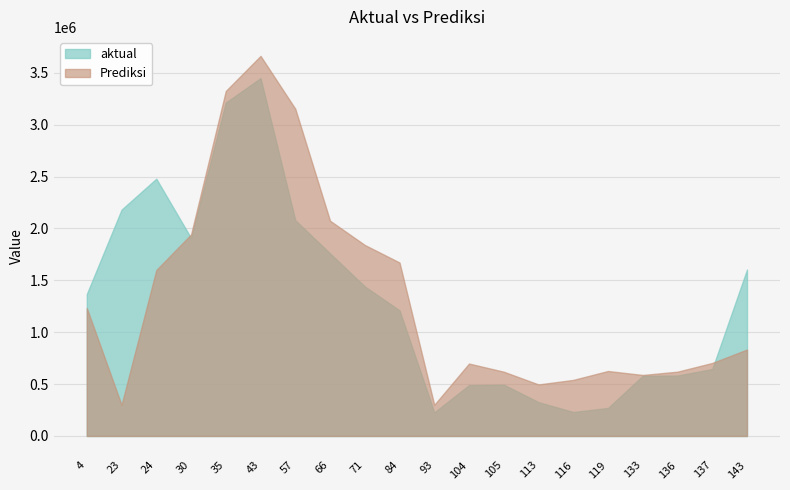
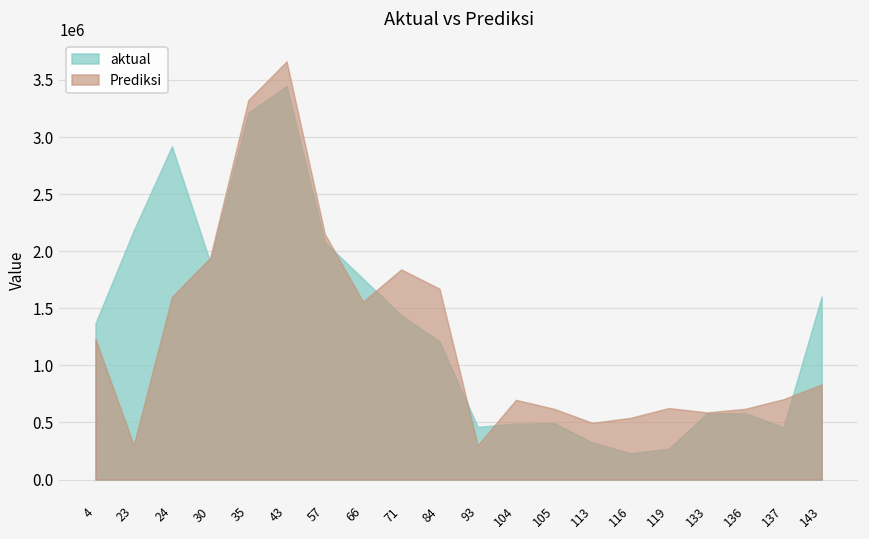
aktual, 24: 2480000 -> 2920000
Prediksi, 57: 3150000 -> 2150000
Prediksi, 66: 2070000 -> 1560000
aktual, 93: 230000 -> 460000
aktual, 137: 640000 -> 460000
